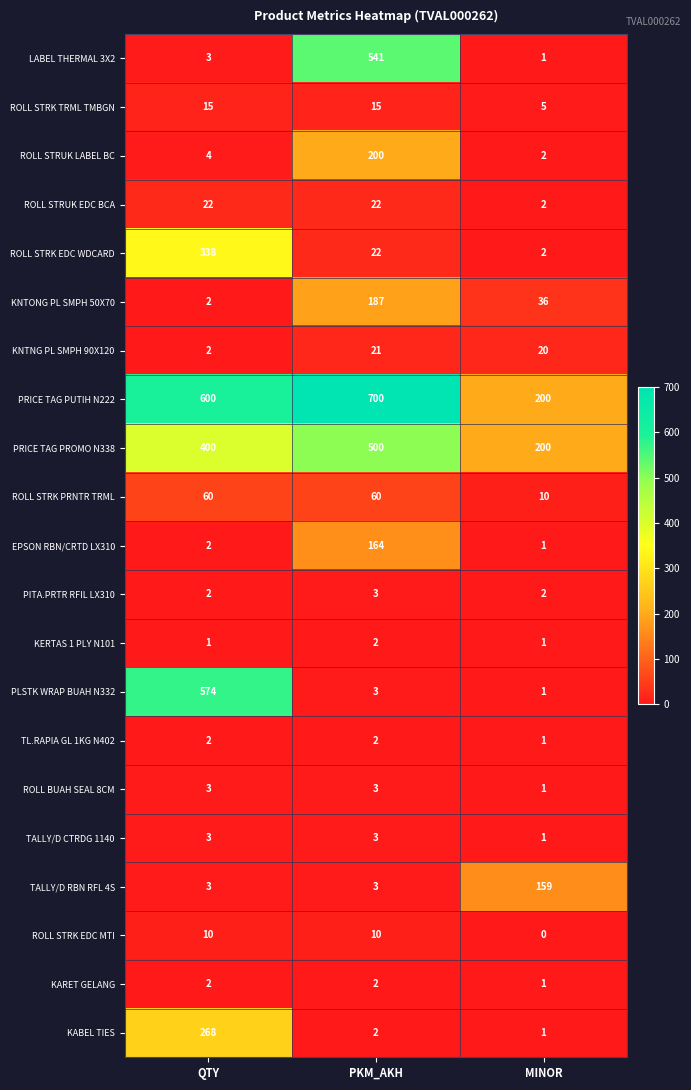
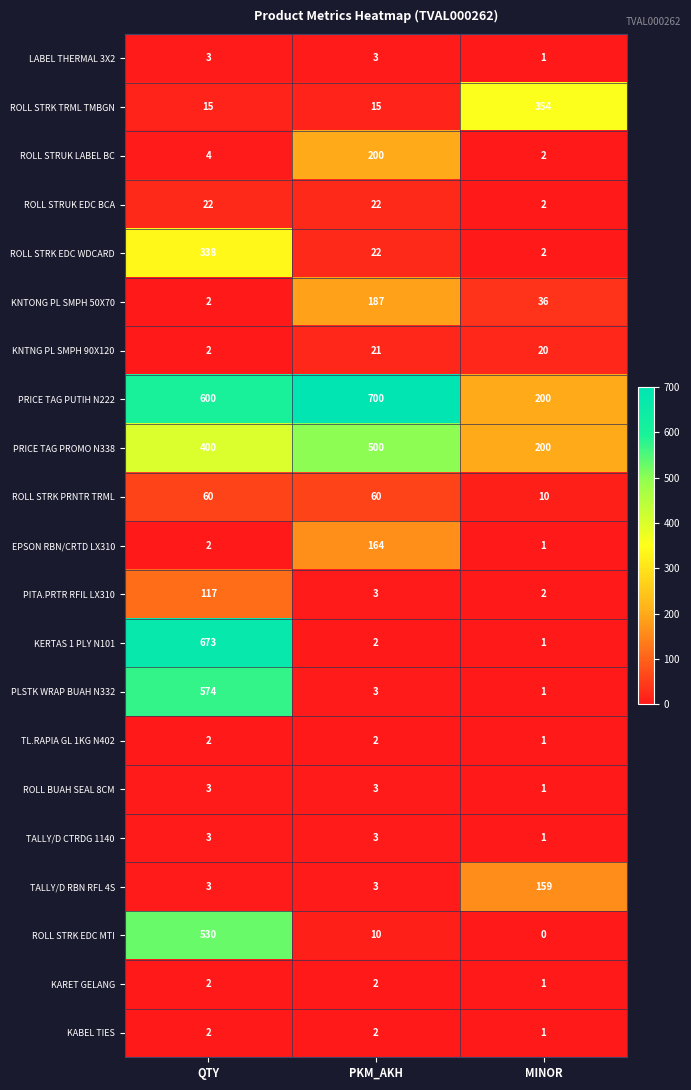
LABEL THERMAL 3X2, PKM_AKH: 541 -> 3
ROLL STRK TRML TMBGN, MINOR: 5 -> 354
PITA.PRTR RFIL LX310, QTY: 2 -> 117
KERTAS 1 PLY N101, QTY: 1 -> 673
ROLL STRK EDC MTI, QTY: 10 -> 530
KABEL TIES, QTY: 268 -> 2
